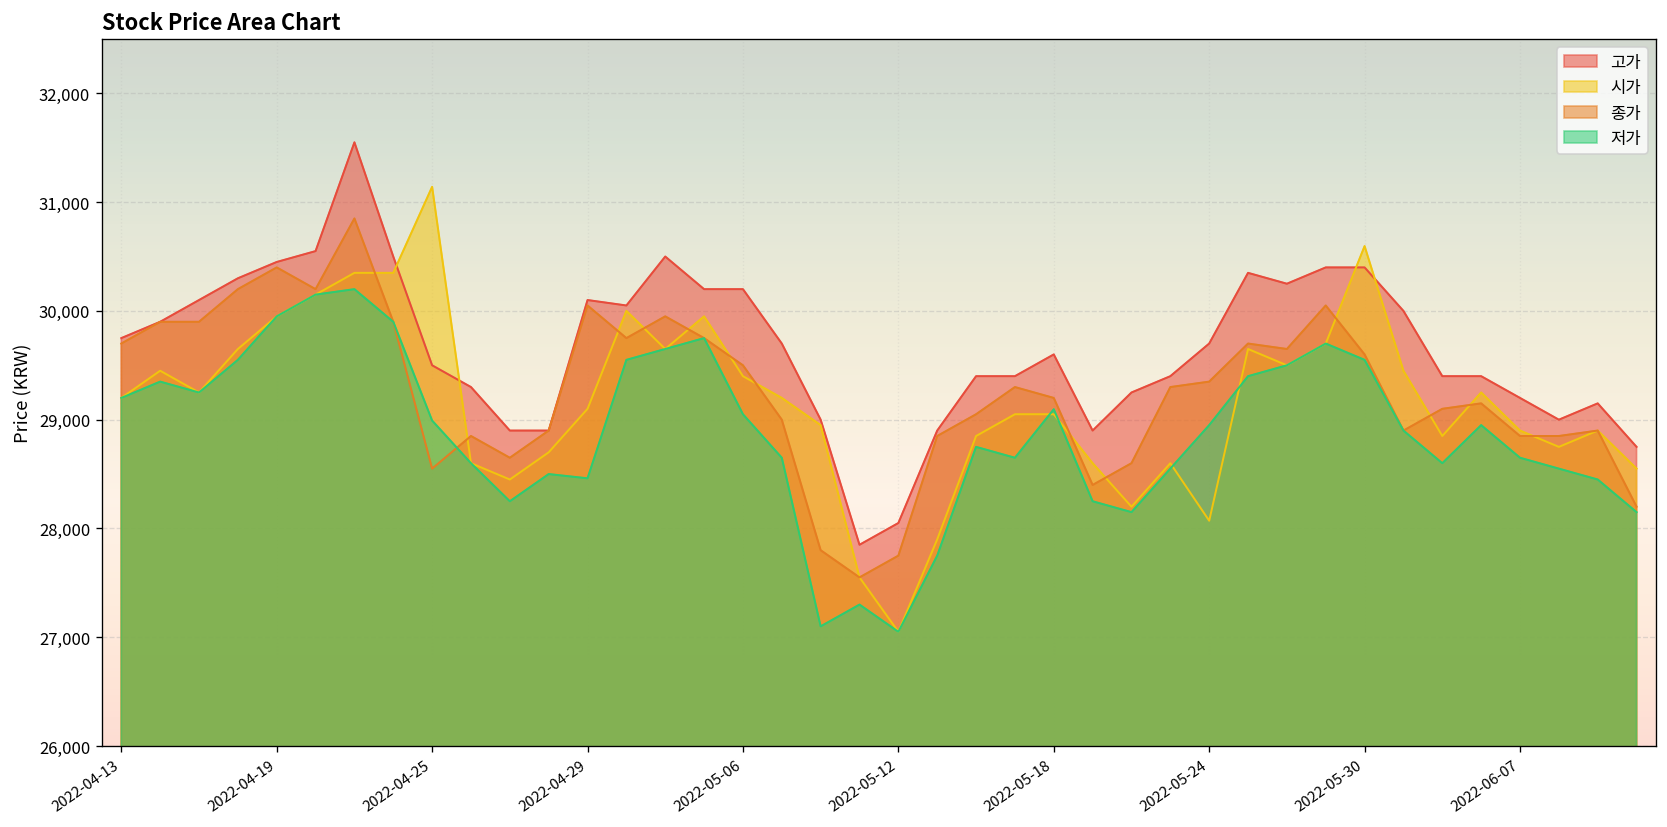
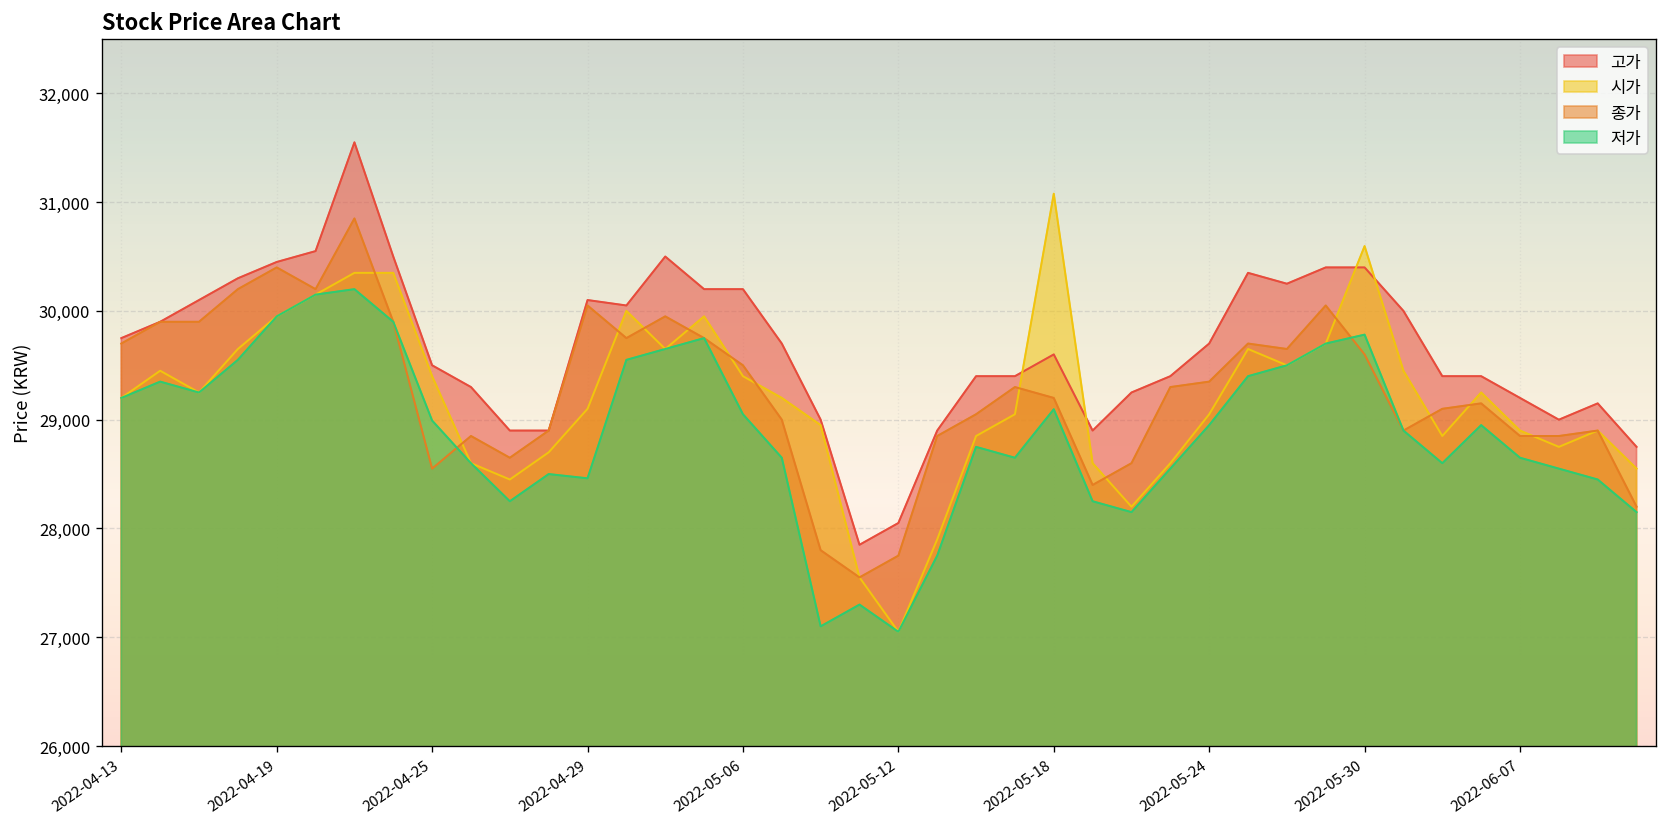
시가, 2022-04-25: 31,100 -> 29,400
시가, 2022-05-18: 29,100 -> 31,100
시가, 2022-05-24: 28,100 -> 29,100
저가, 2022-05-30: 29,600 -> 29,800
